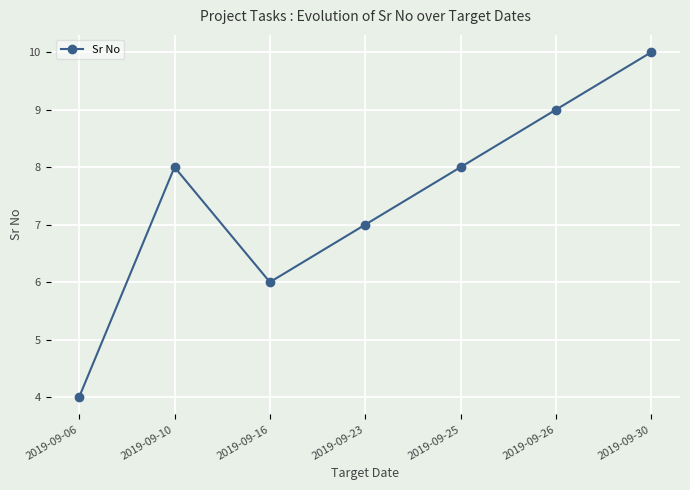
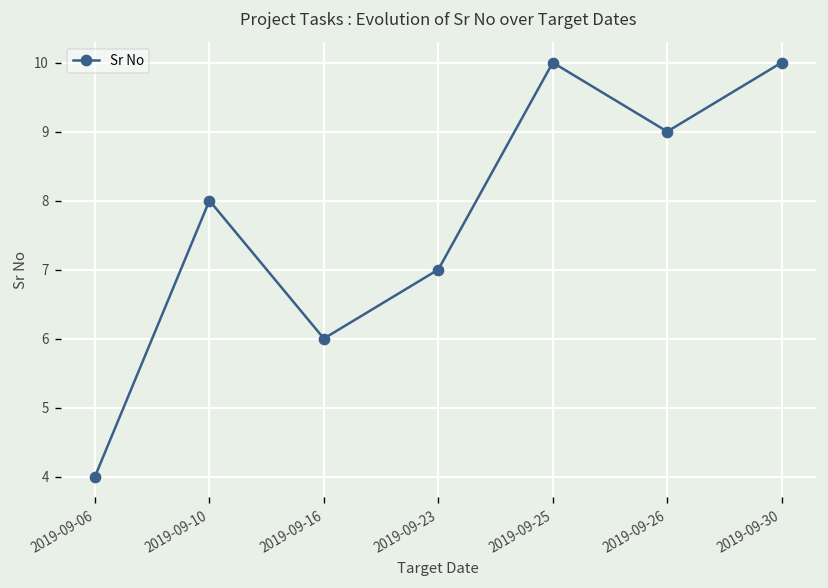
2019-09-25: 8 -> 10
